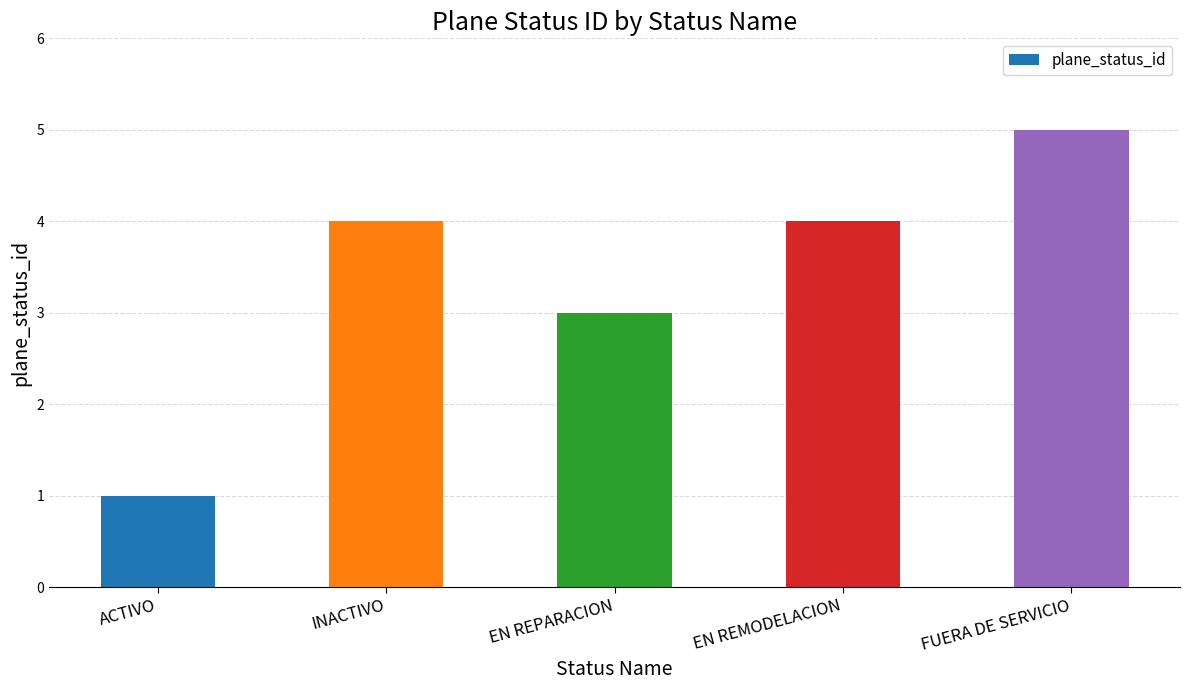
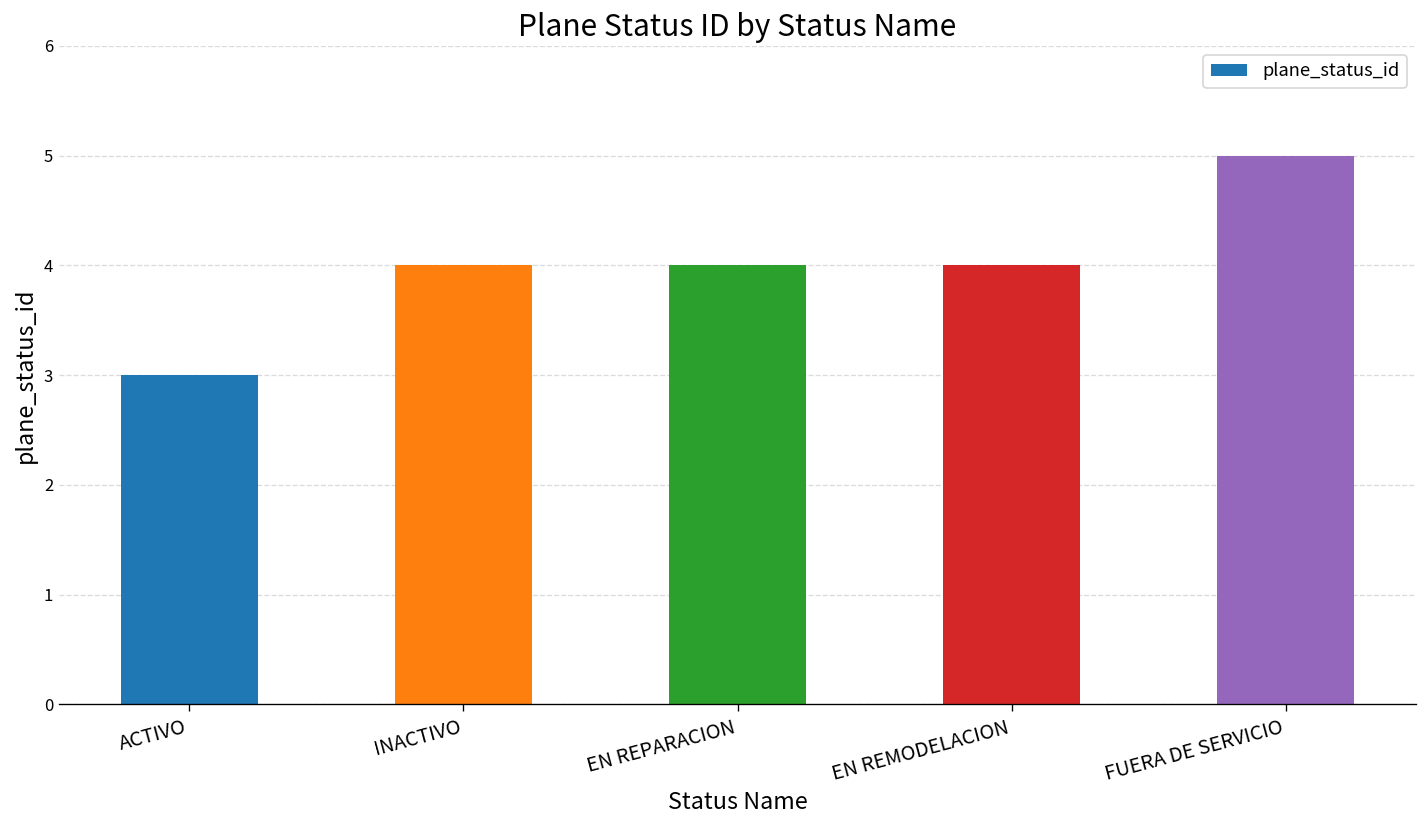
ACTIVO: 1 -> 3
EN REPARACION: 3 -> 4
